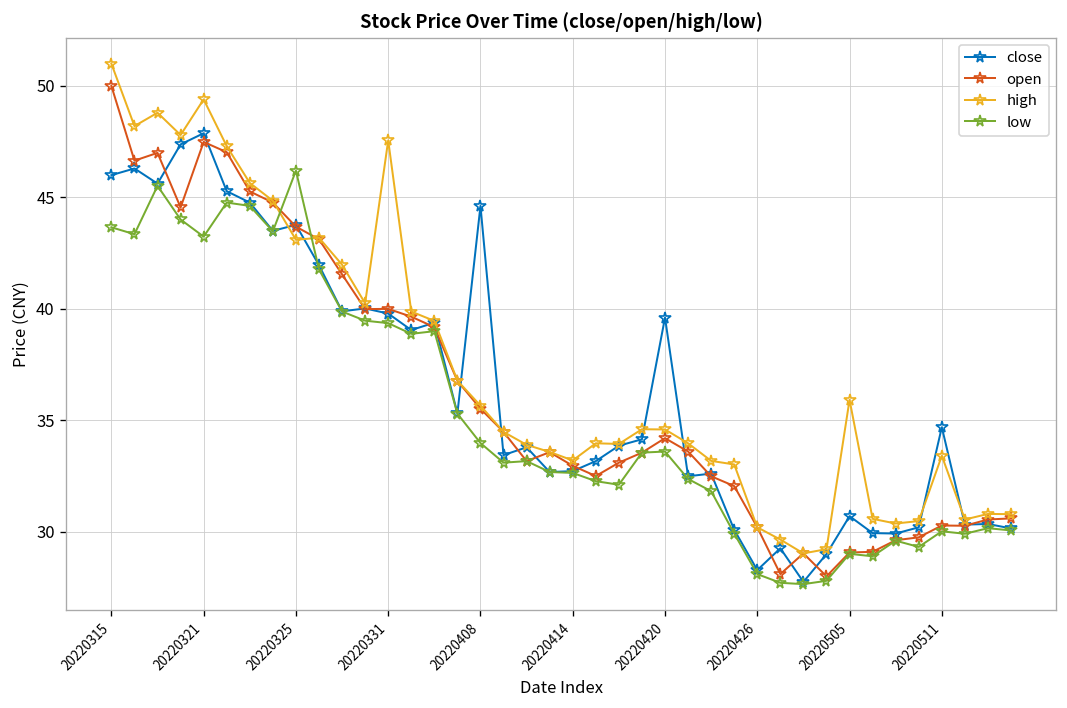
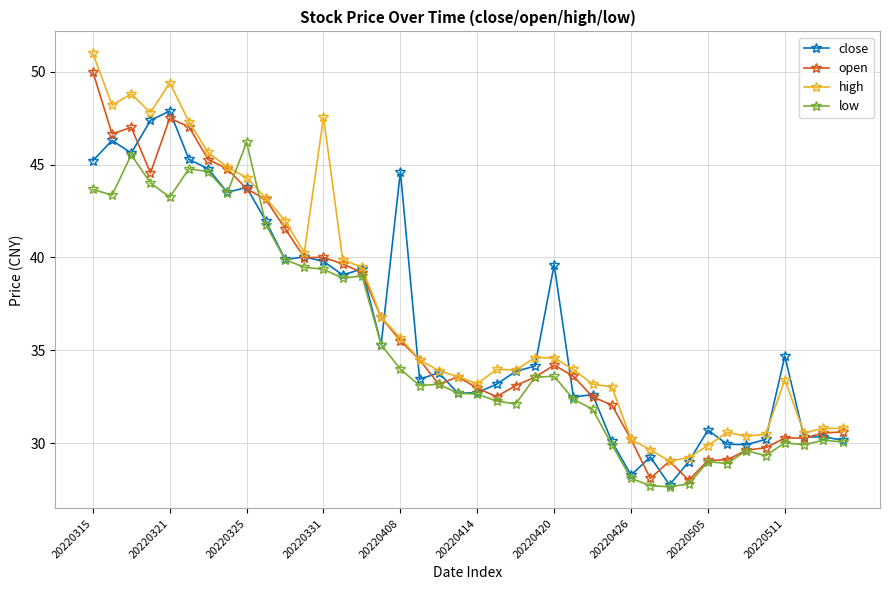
close, 20220315: 46.0 -> 45.2
high, 20220325: 43.1 -> 44.3
high, 20220505: 35.9 -> 29.9
